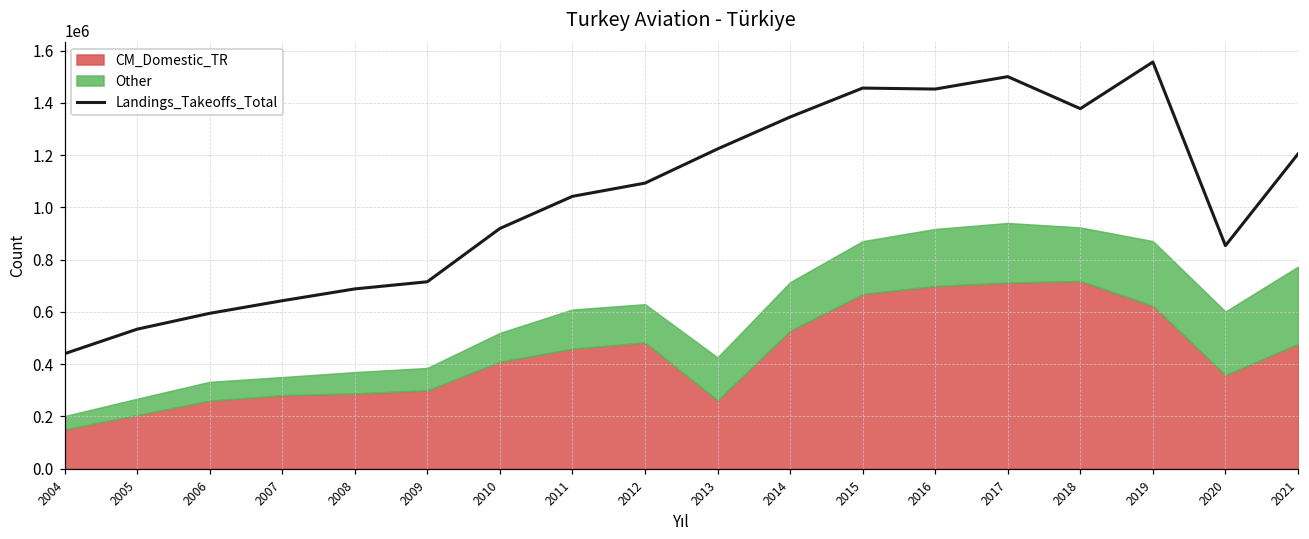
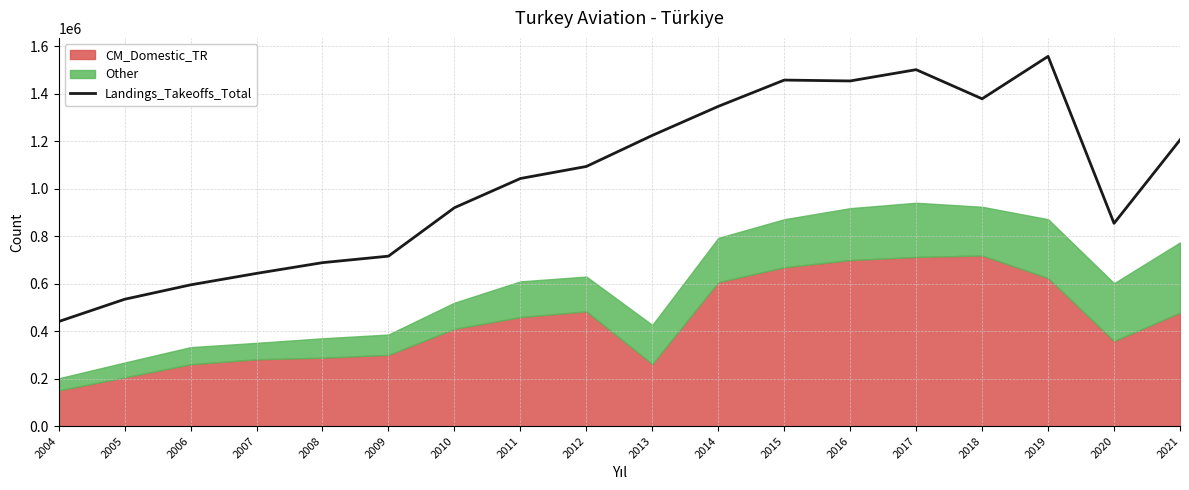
CM_Domestic_TR, 2014: 530000 -> 610000
